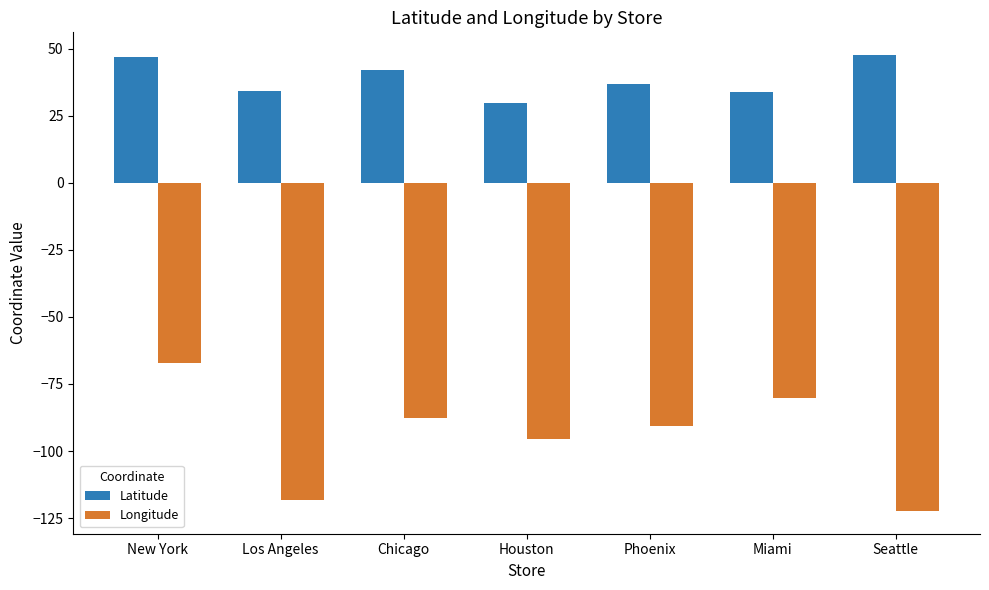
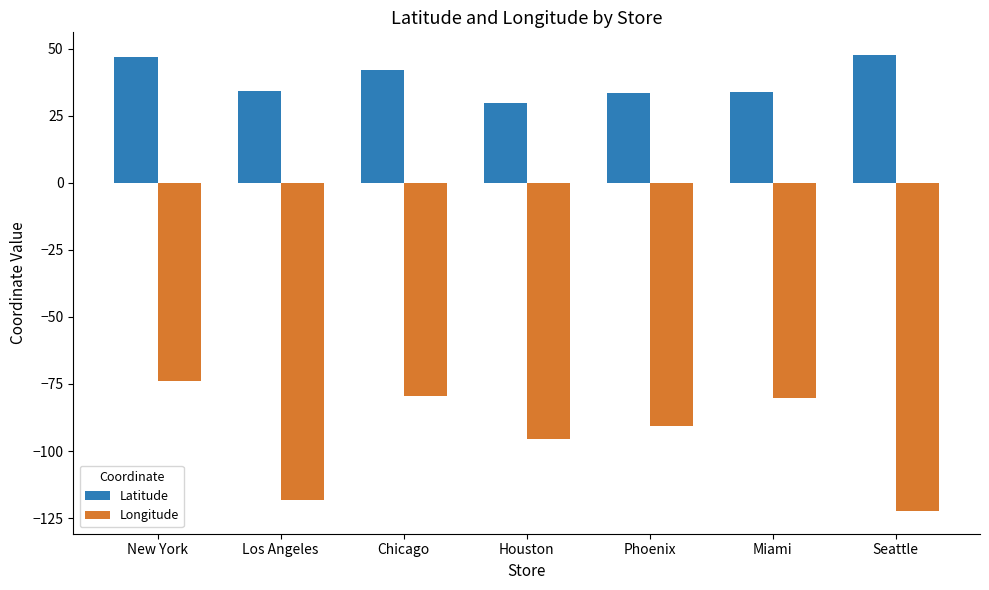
Longitude, New York: -67 -> -74
Longitude, Chicago: -88 -> -79
Latitude, Phoenix: 37 -> 33
